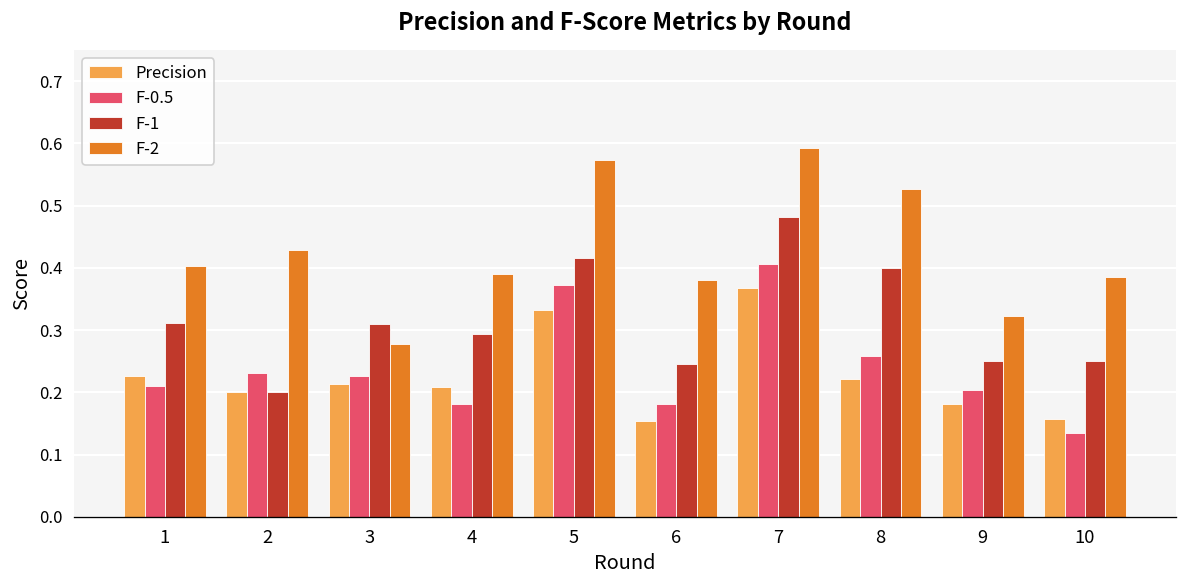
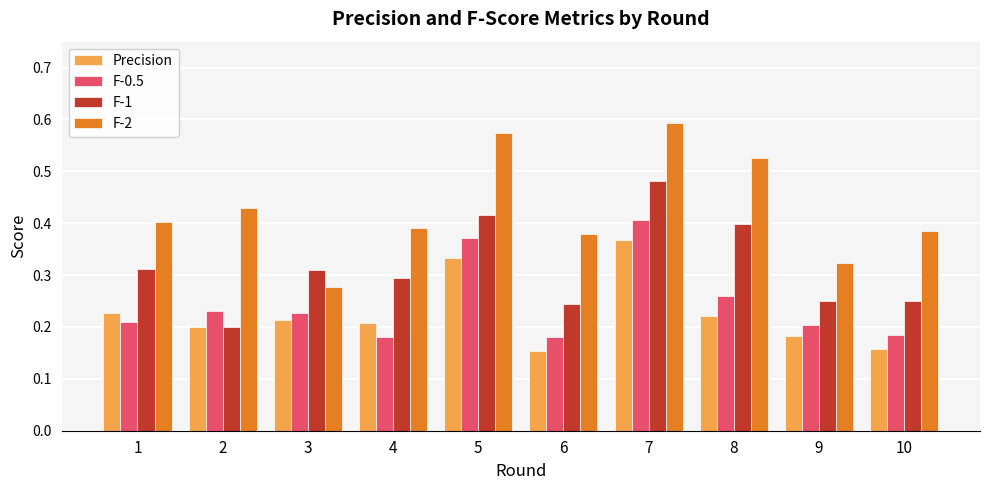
F-0.5, 10: 0.13 -> 0.19
